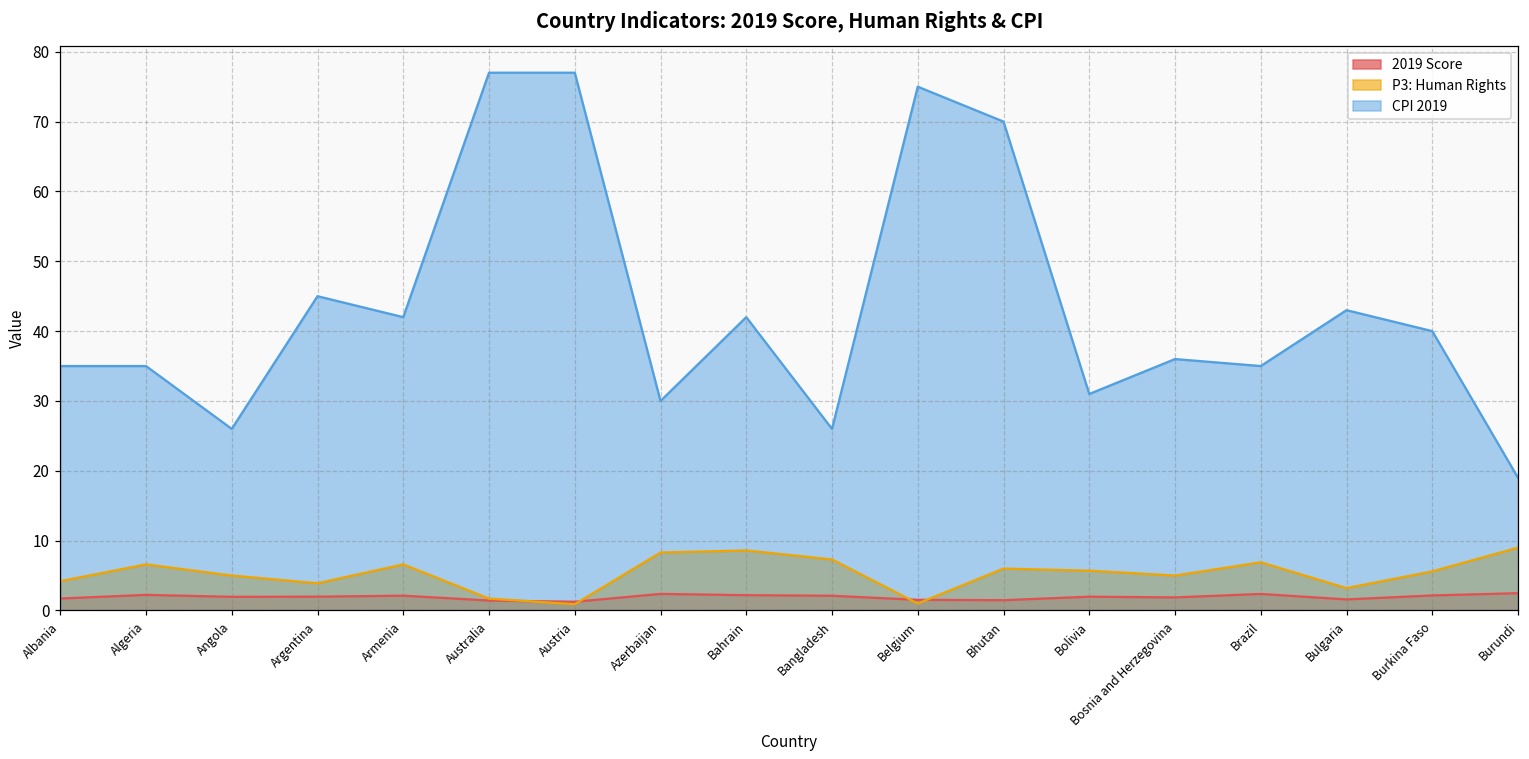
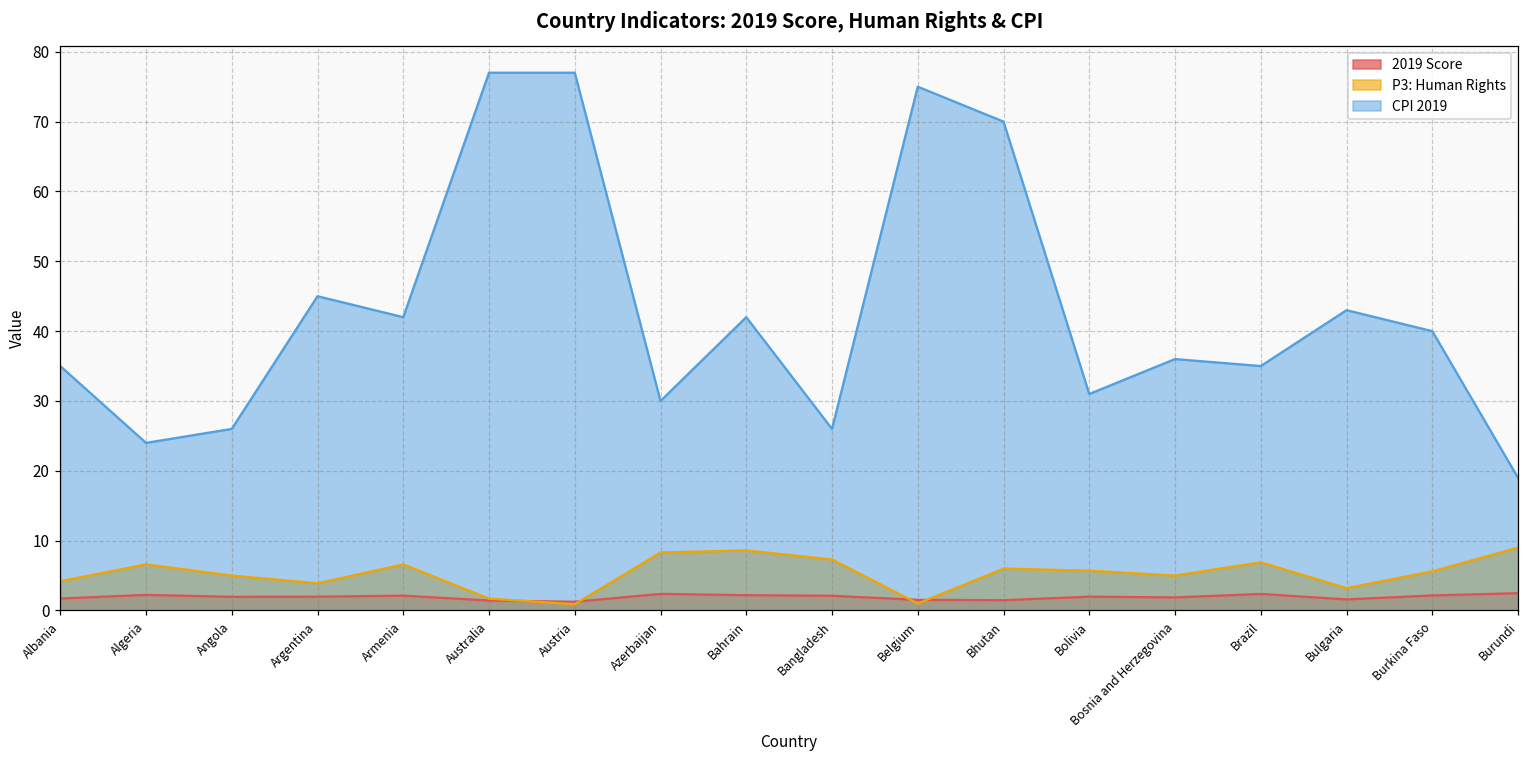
CPI 2019, Algeria: 35 -> 24
